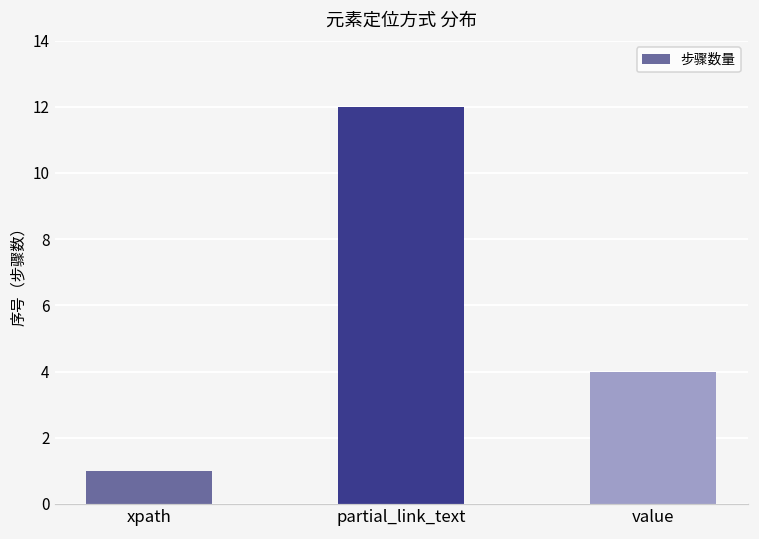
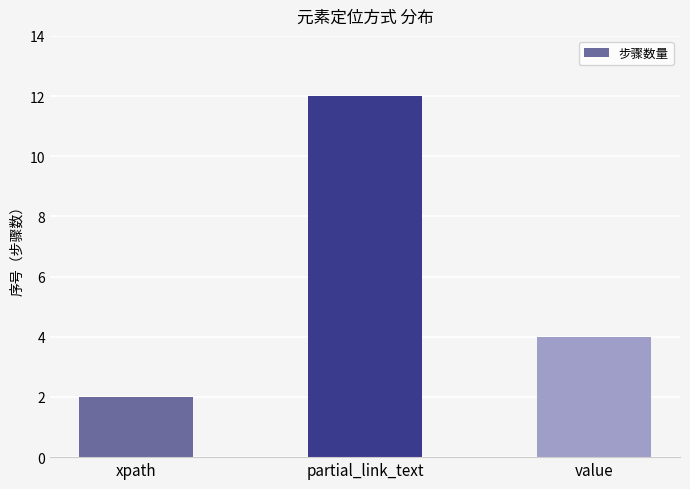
xpath: 1 -> 2
